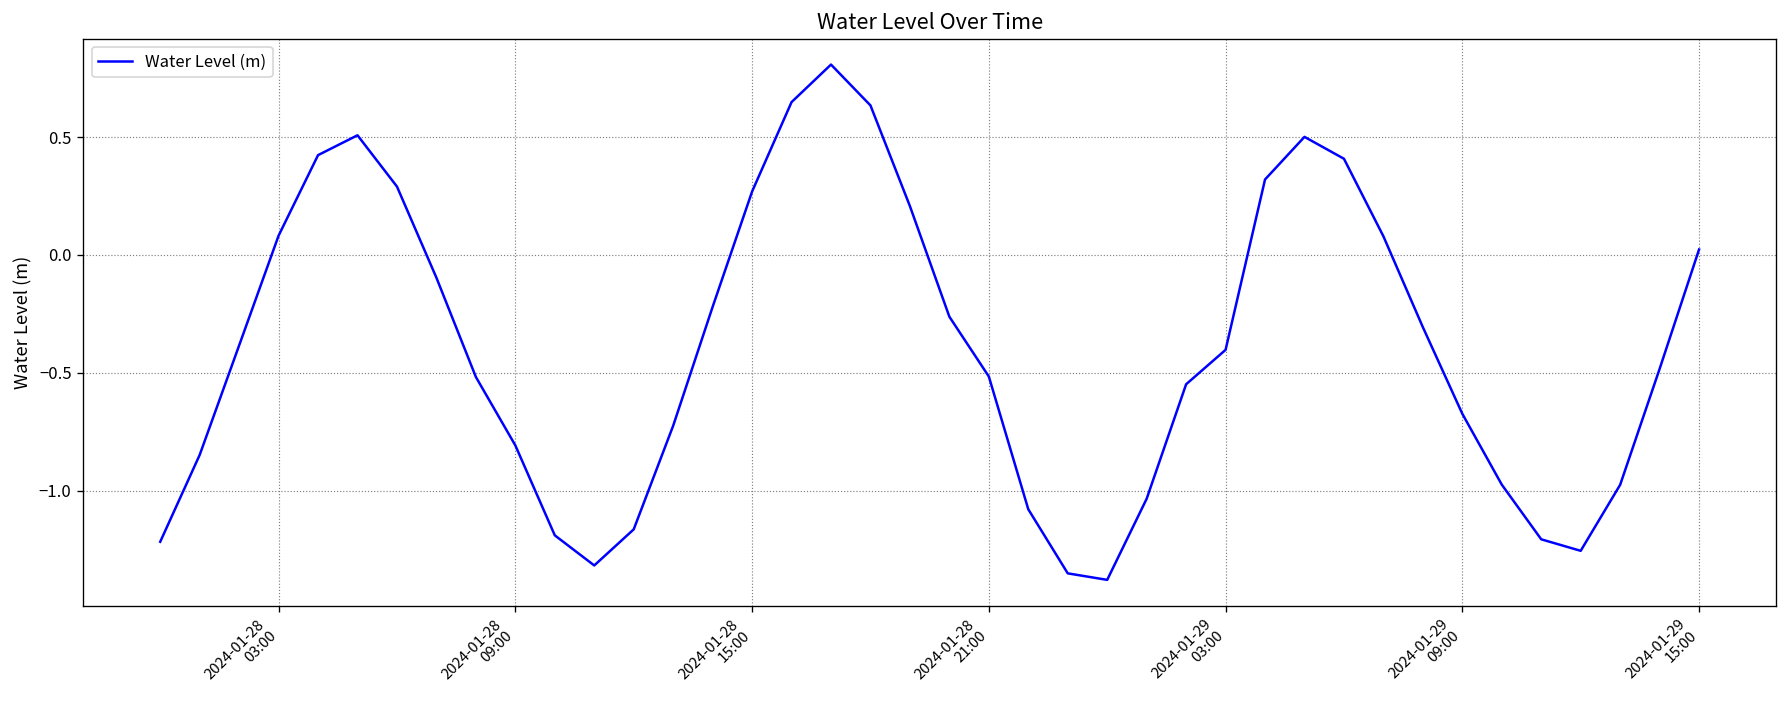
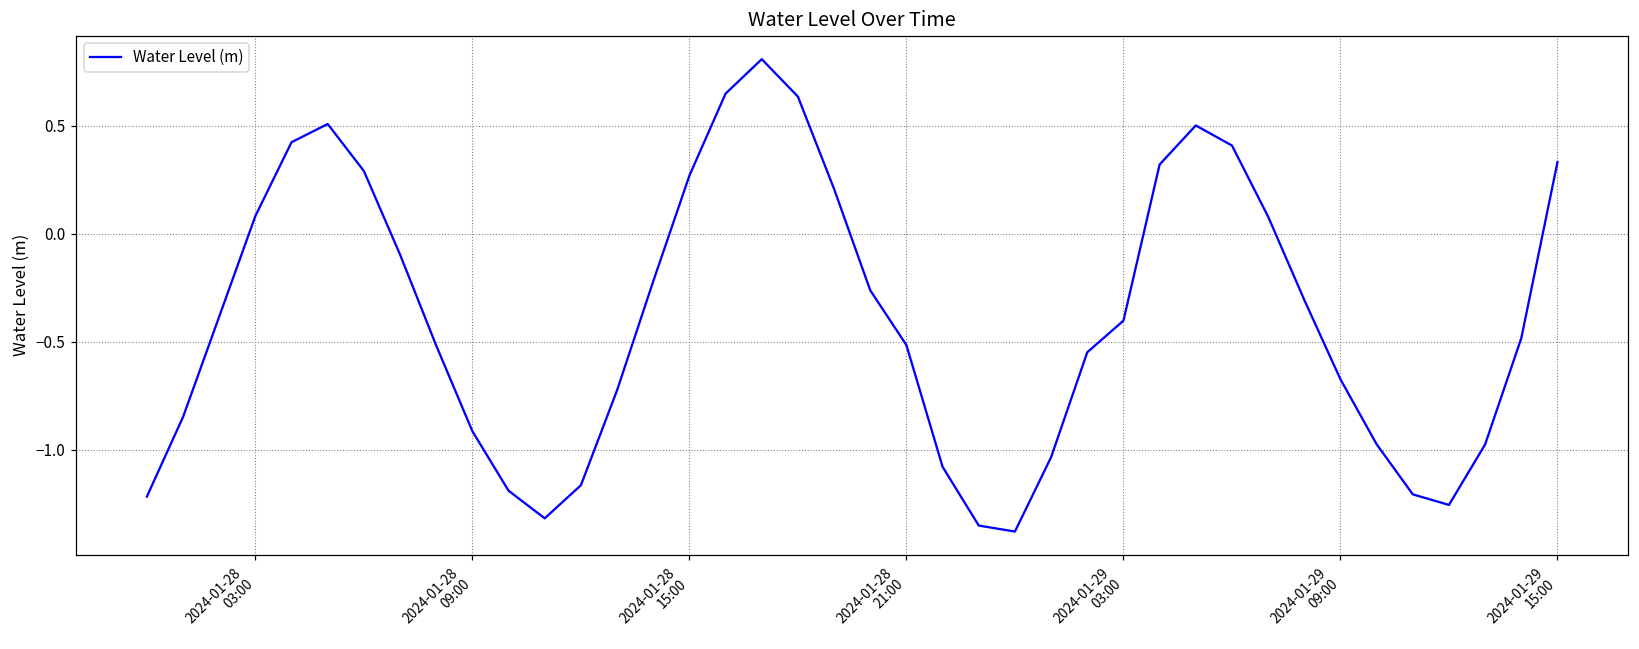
2024-01-28 09:00: -0.81 -> -0.91
2024-01-29 15:00: 0.02 -> 0.33
